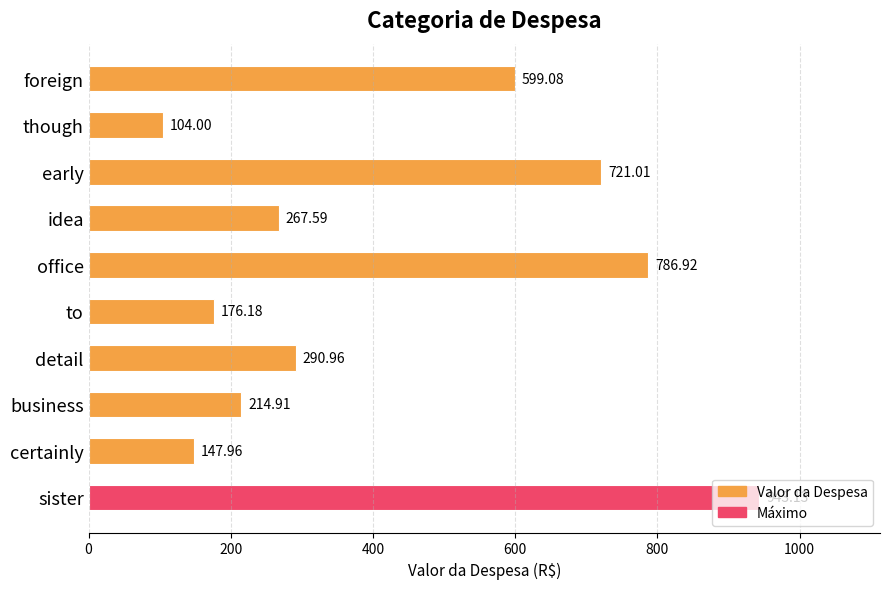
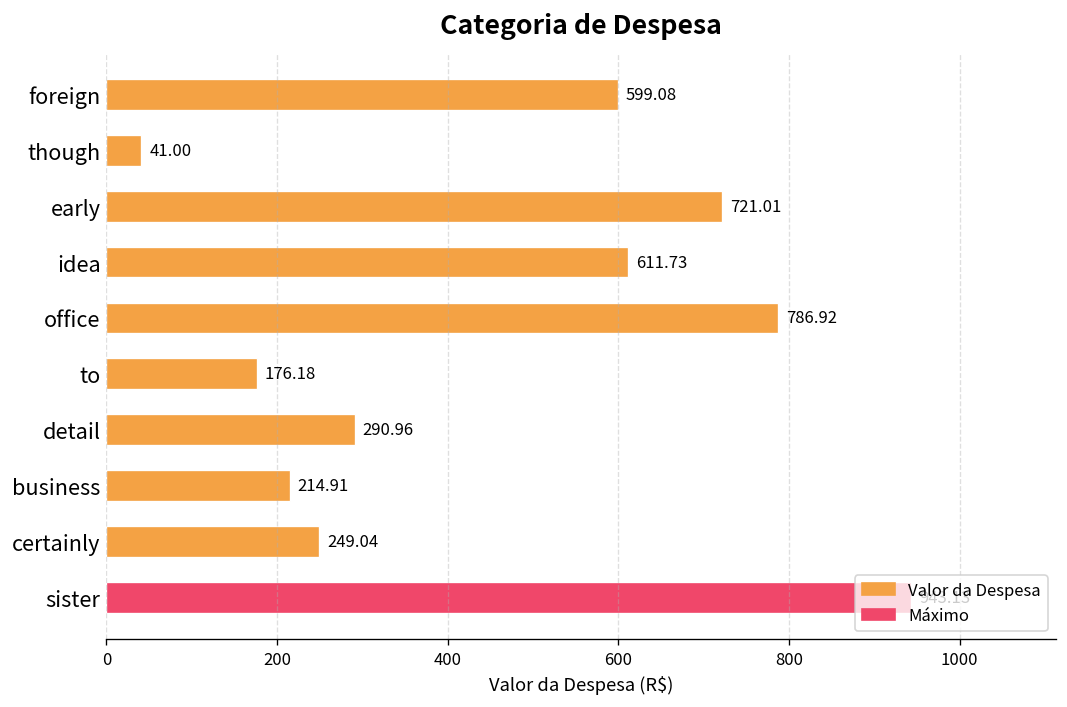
Valor da Despesa, though: 104.00 -> 41.00
Valor da Despesa, idea: 267.59 -> 611.73
Valor da Despesa, certainly: 147.96 -> 249.04
